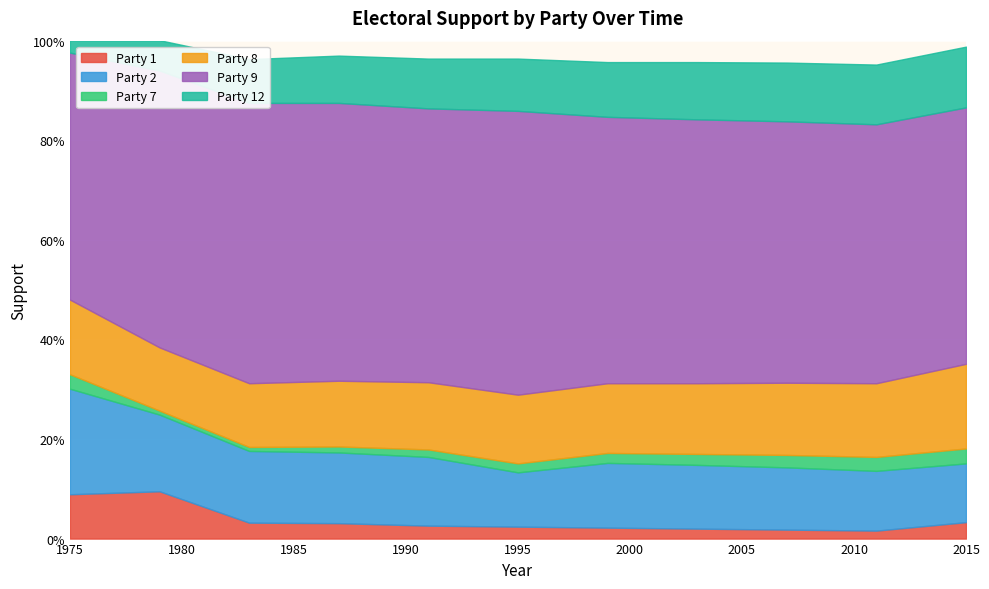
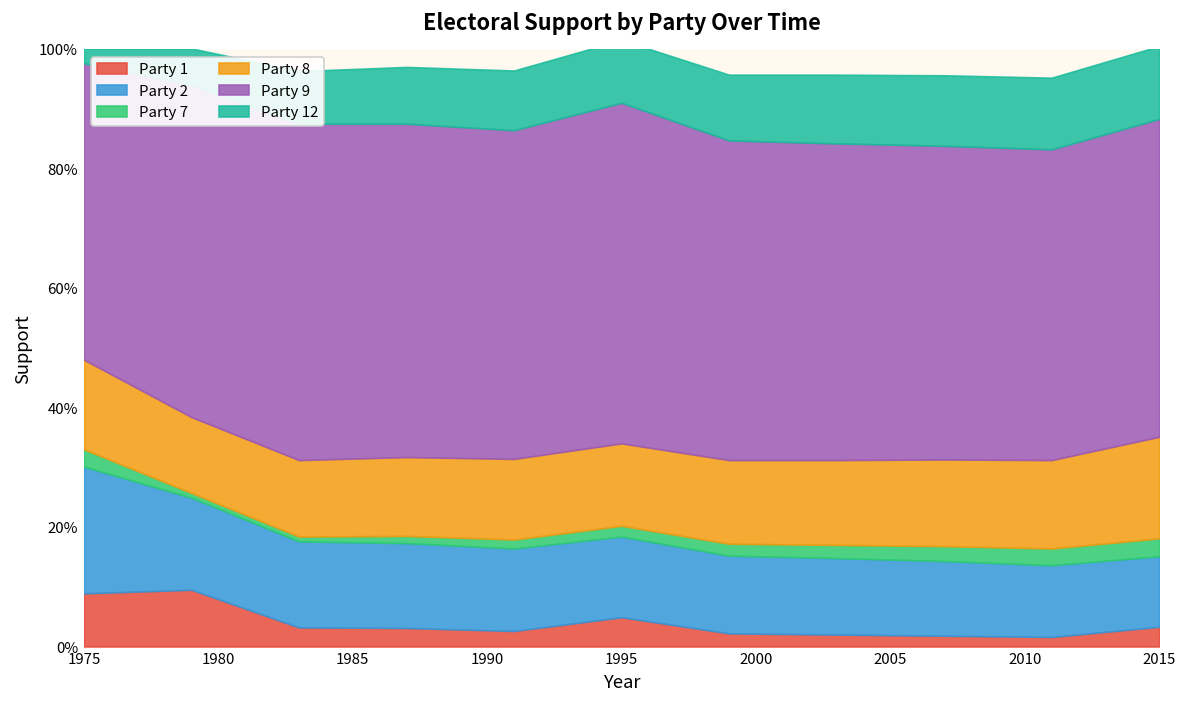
Party 1, 1995: 2% -> 5%
Party 2, 1995: 11% -> 14%
Party 9, 2015: 52% -> 53%
